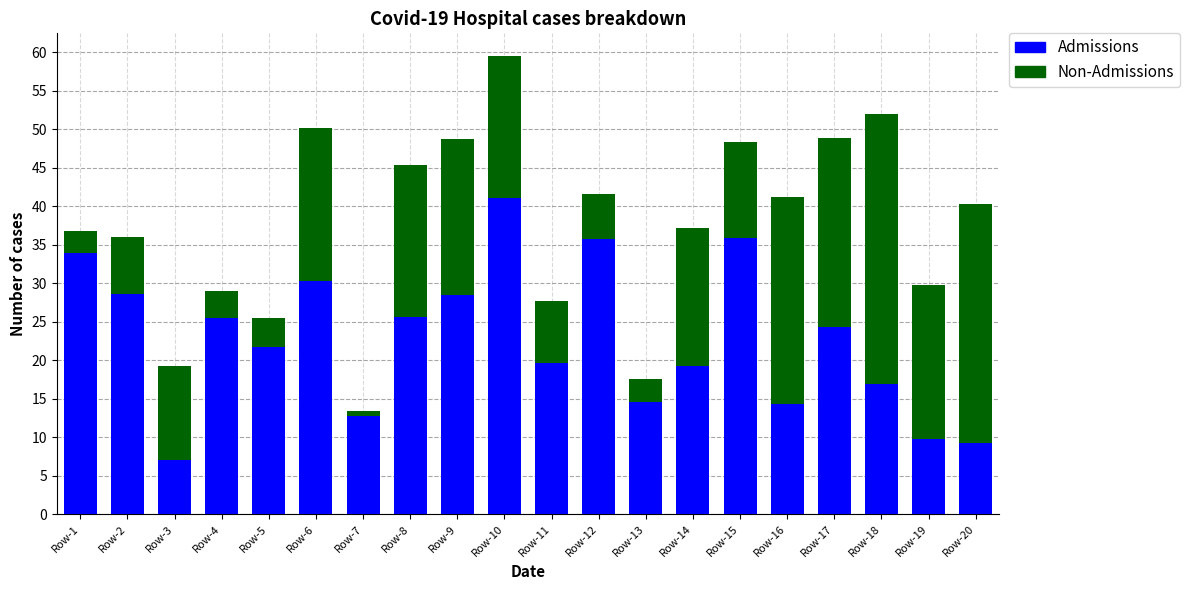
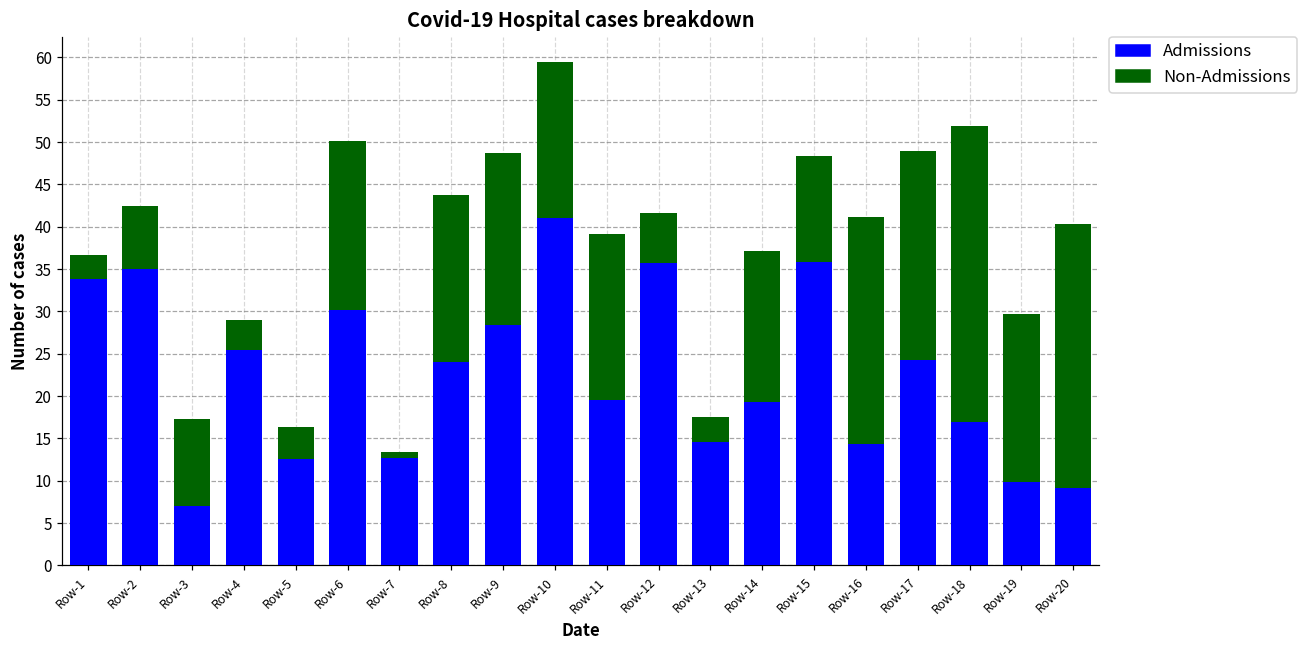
Admissions, Row-2: 29 -> 35
Non-Admissions, Row-3: 12 -> 10
Admissions, Row-5: 22 -> 13
Admissions, Row-8: 26 -> 24
Non-Admissions, Row-11: 8 -> 20
